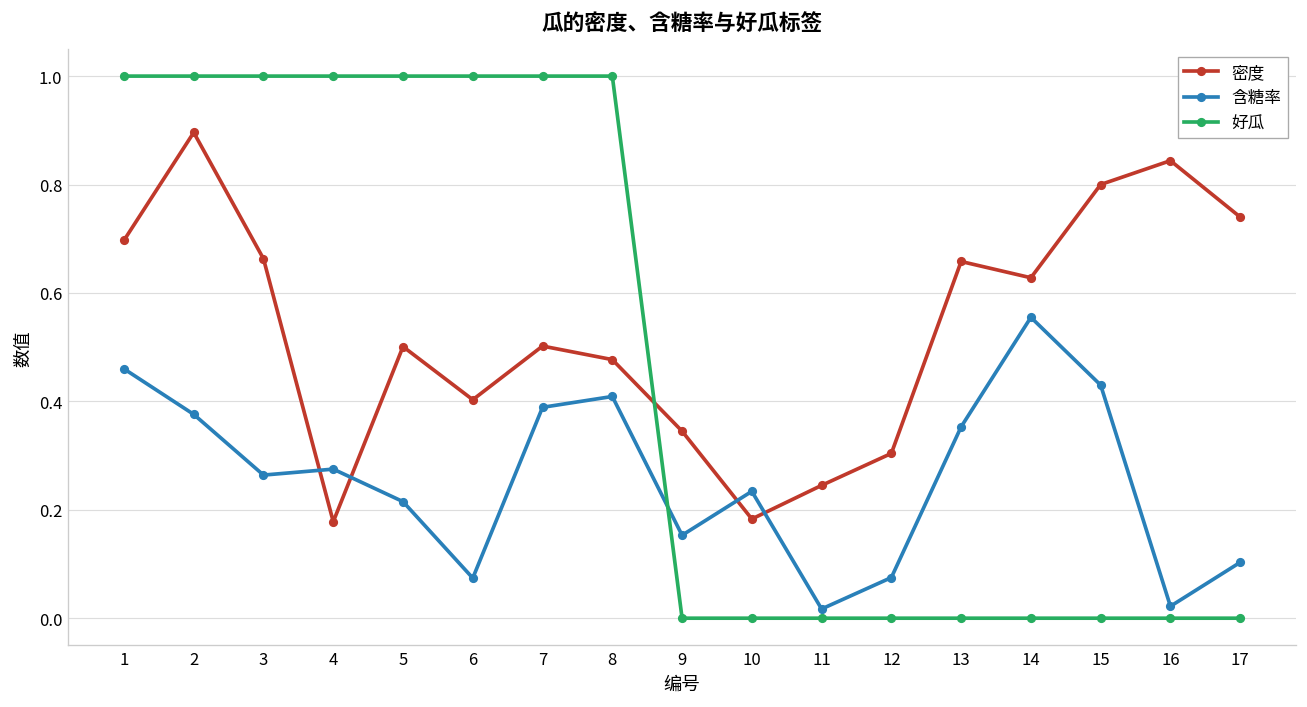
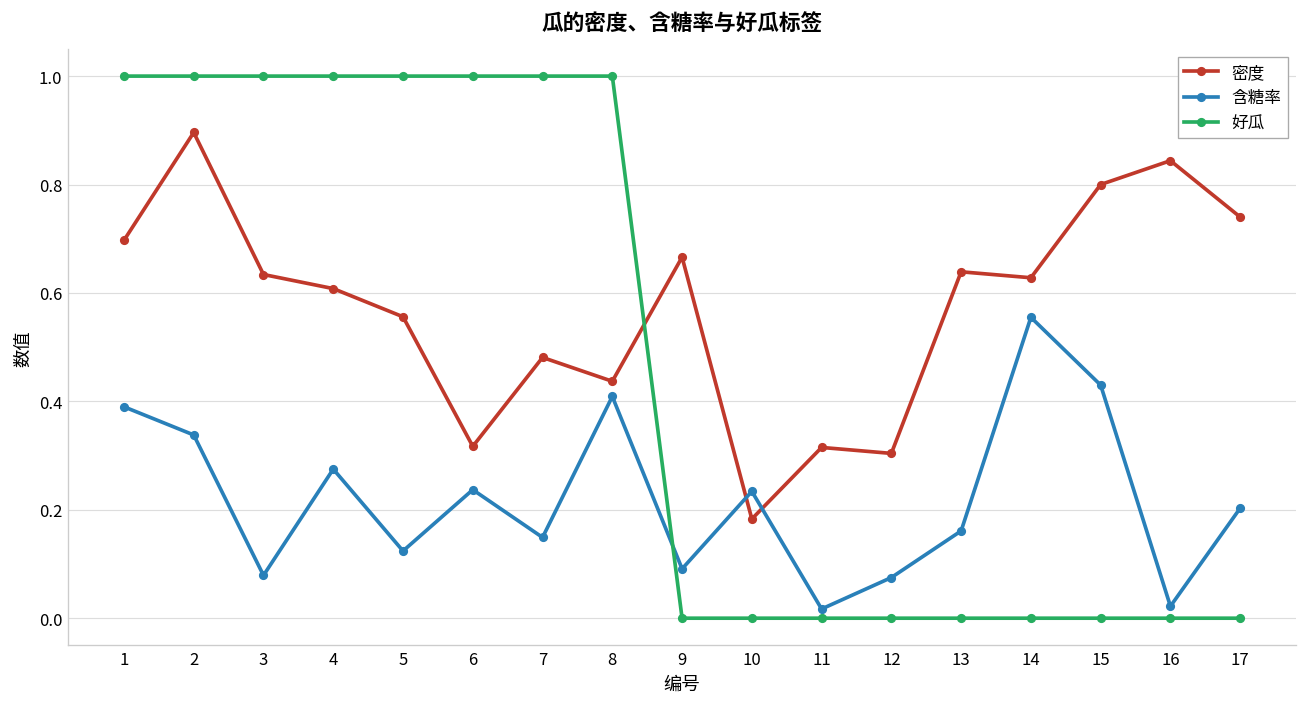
含糖率, 1: 0.46 -> 0.39
含糖率, 2: 0.38 -> 0.34
密度, 3: 0.66 -> 0.63
含糖率, 3: 0.26 -> 0.08
密度, 4: 0.18 -> 0.61
密度, 5: 0.50 -> 0.56
含糖率, 5: 0.22 -> 0.12
密度, 6: 0.40 -> 0.32
含糖率, 6: 0.07 -> 0.24
密度, 7: 0.50 -> 0.48
含糖率, 7: 0.39 -> 0.15
密度, 8: 0.48 -> 0.44
密度, 9: 0.35 -> 0.67
含糖率, 9: 0.15 -> 0.09
密度, 11: 0.25 -> 0.32
密度, 13: 0.66 -> 0.64
含糖率, 13: 0.35 -> 0.16
含糖率, 17: 0.10 -> 0.20
